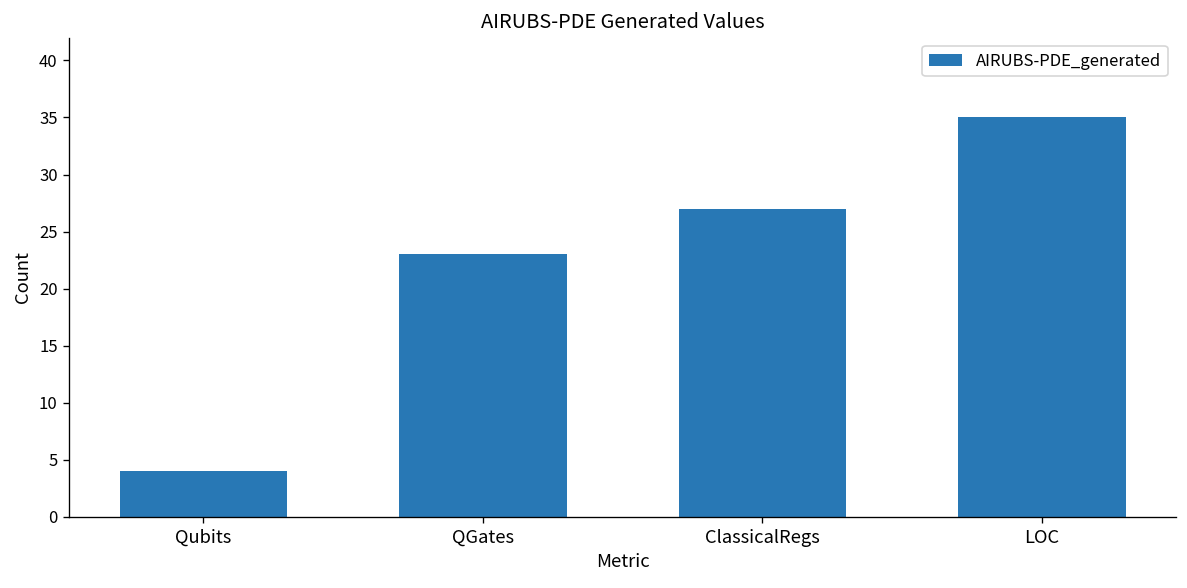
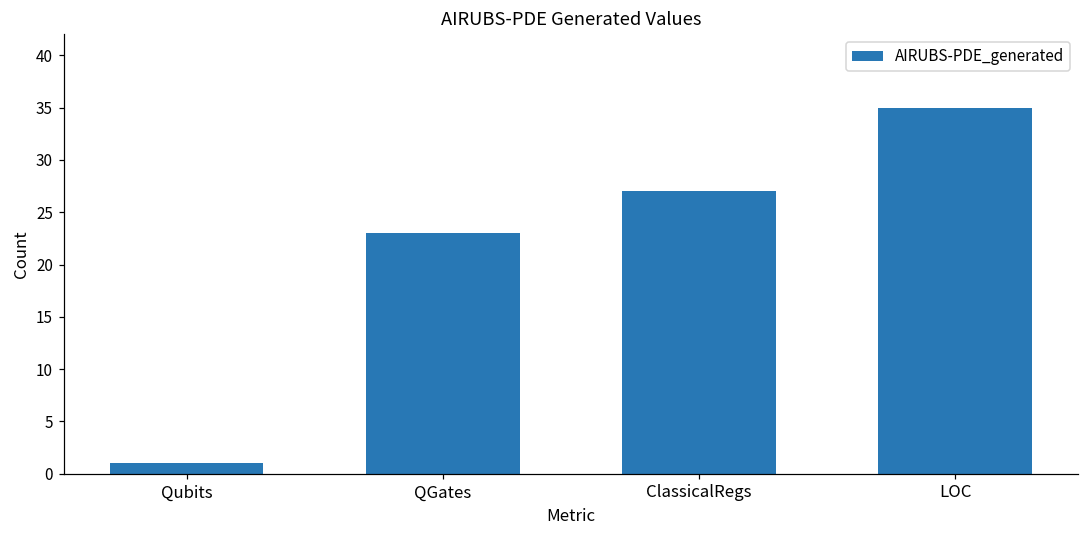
Qubits: 4 -> 1
